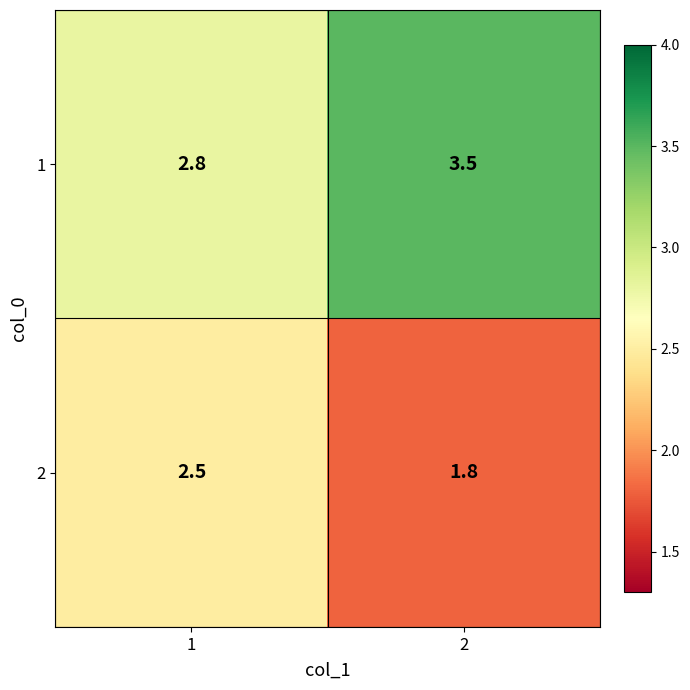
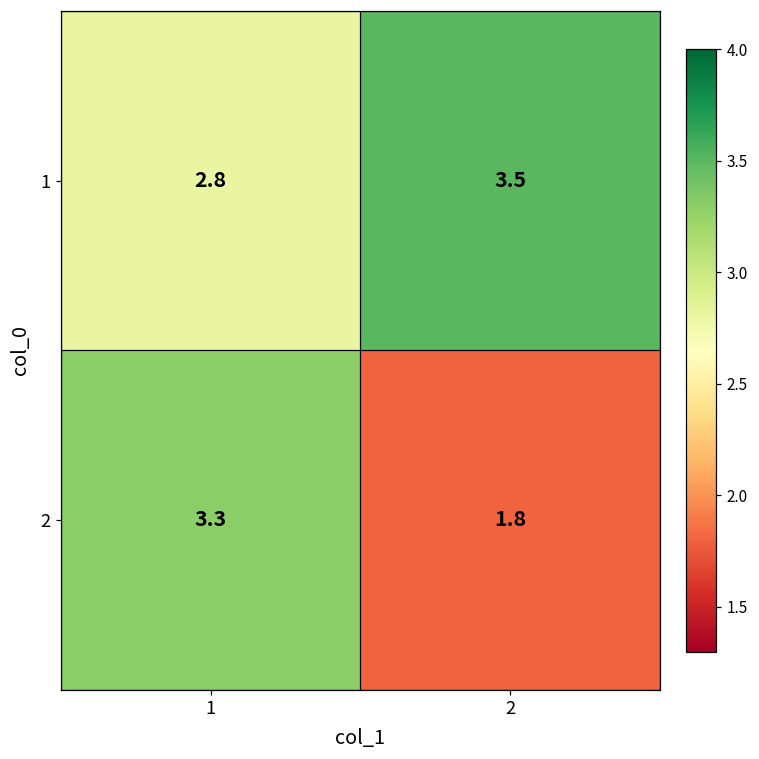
2, 1: 2.5 -> 3.3
